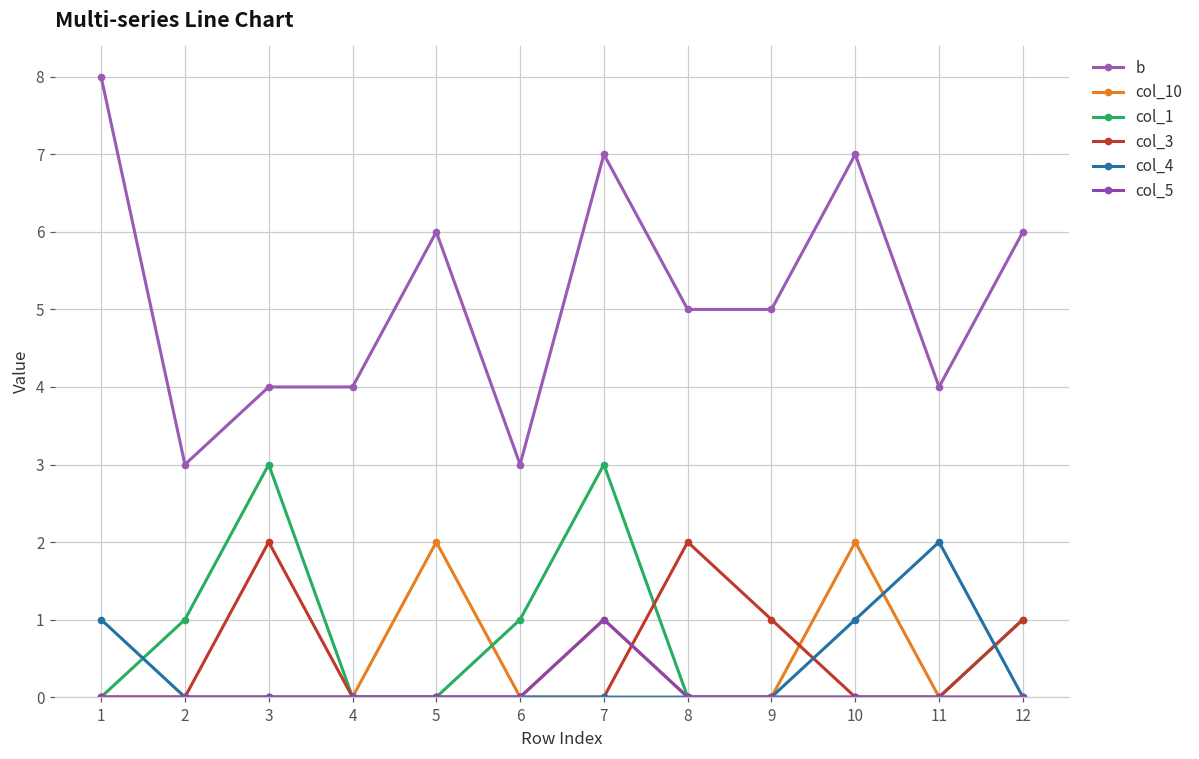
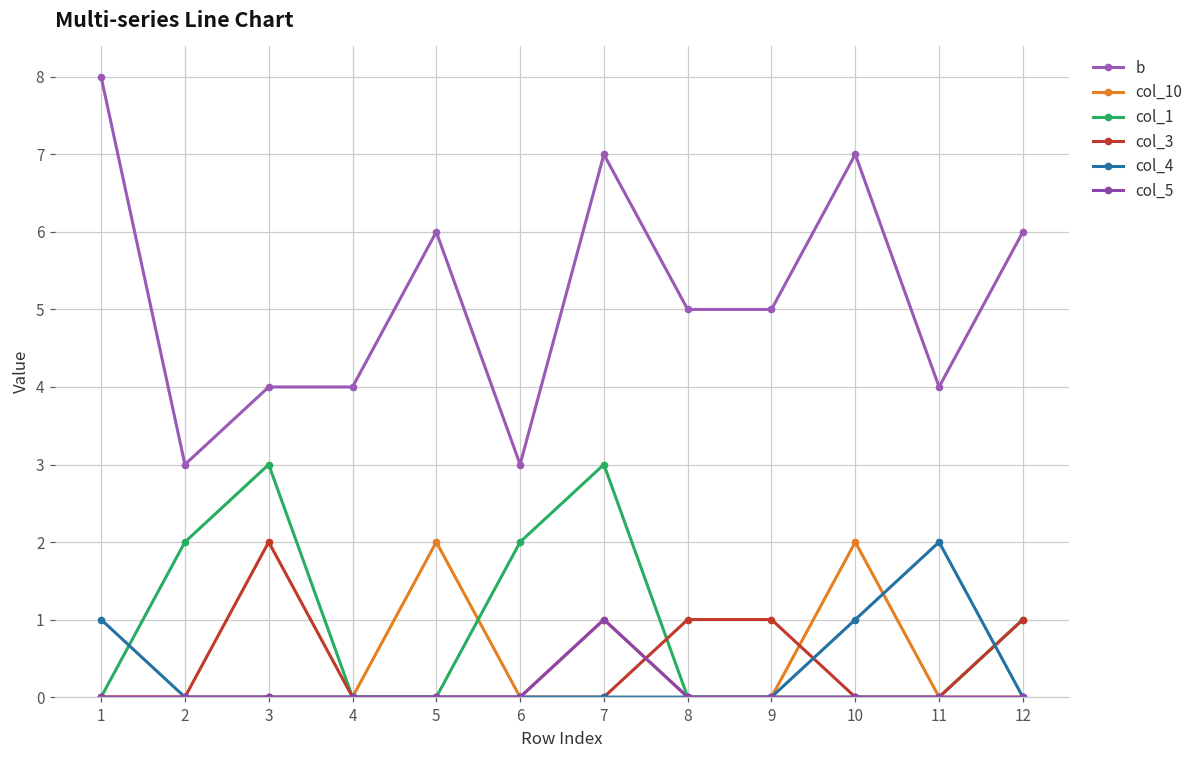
col_1, 2: 1 -> 2
col_1, 6: 1 -> 2
col_3, 8: 2 -> 1
